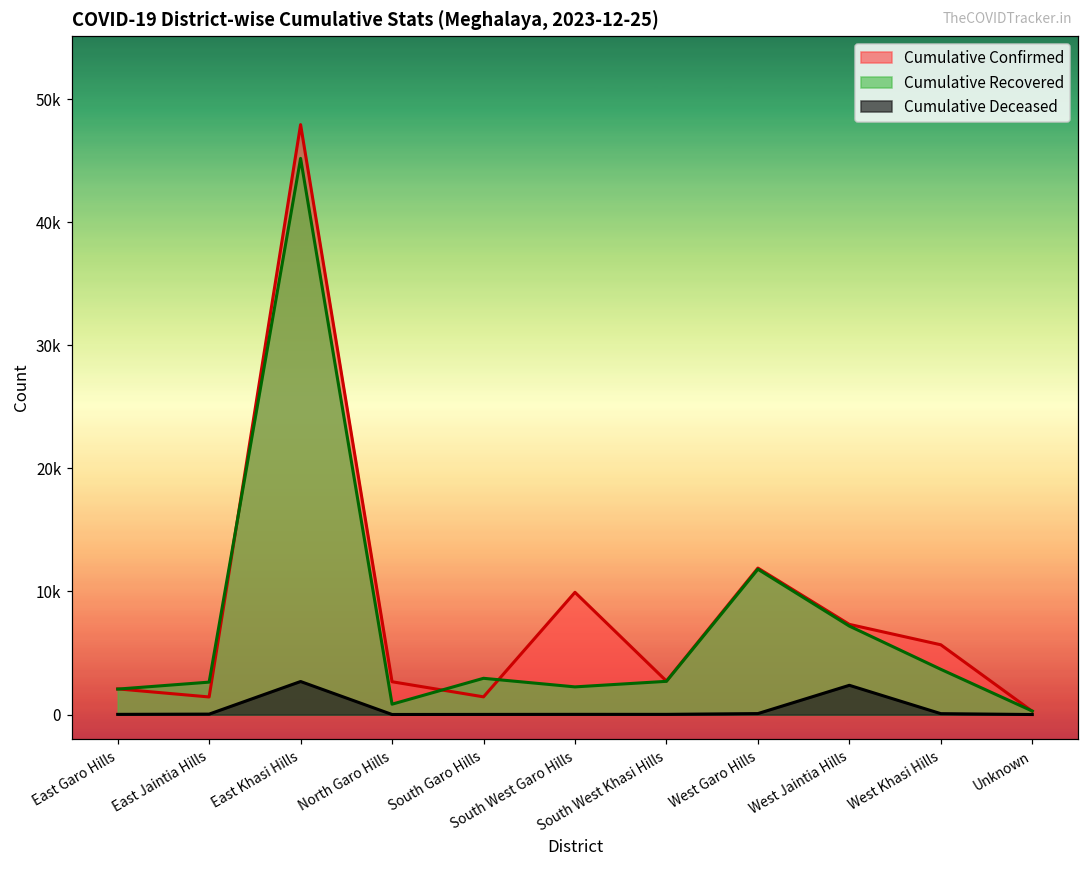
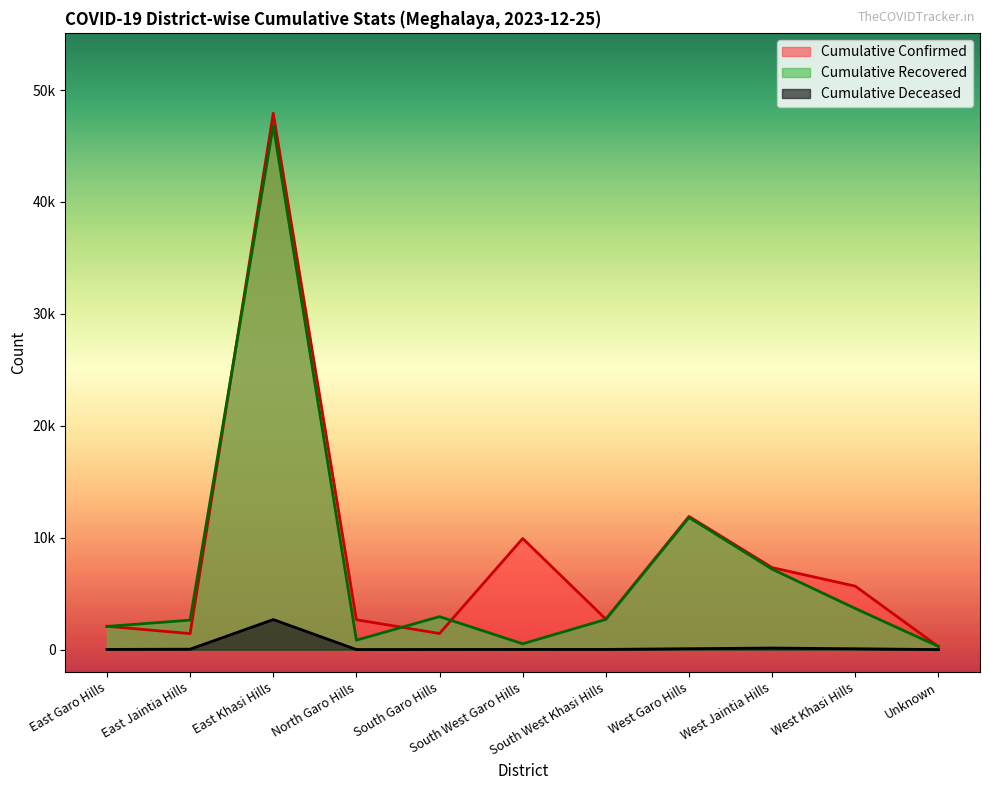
Cumulative Recovered, East Khasi Hills: 45200 -> 46800
Cumulative Recovered, South West Garo Hills: 2300 -> 500
Cumulative Deceased, West Jaintia Hills: 2400 -> 100
